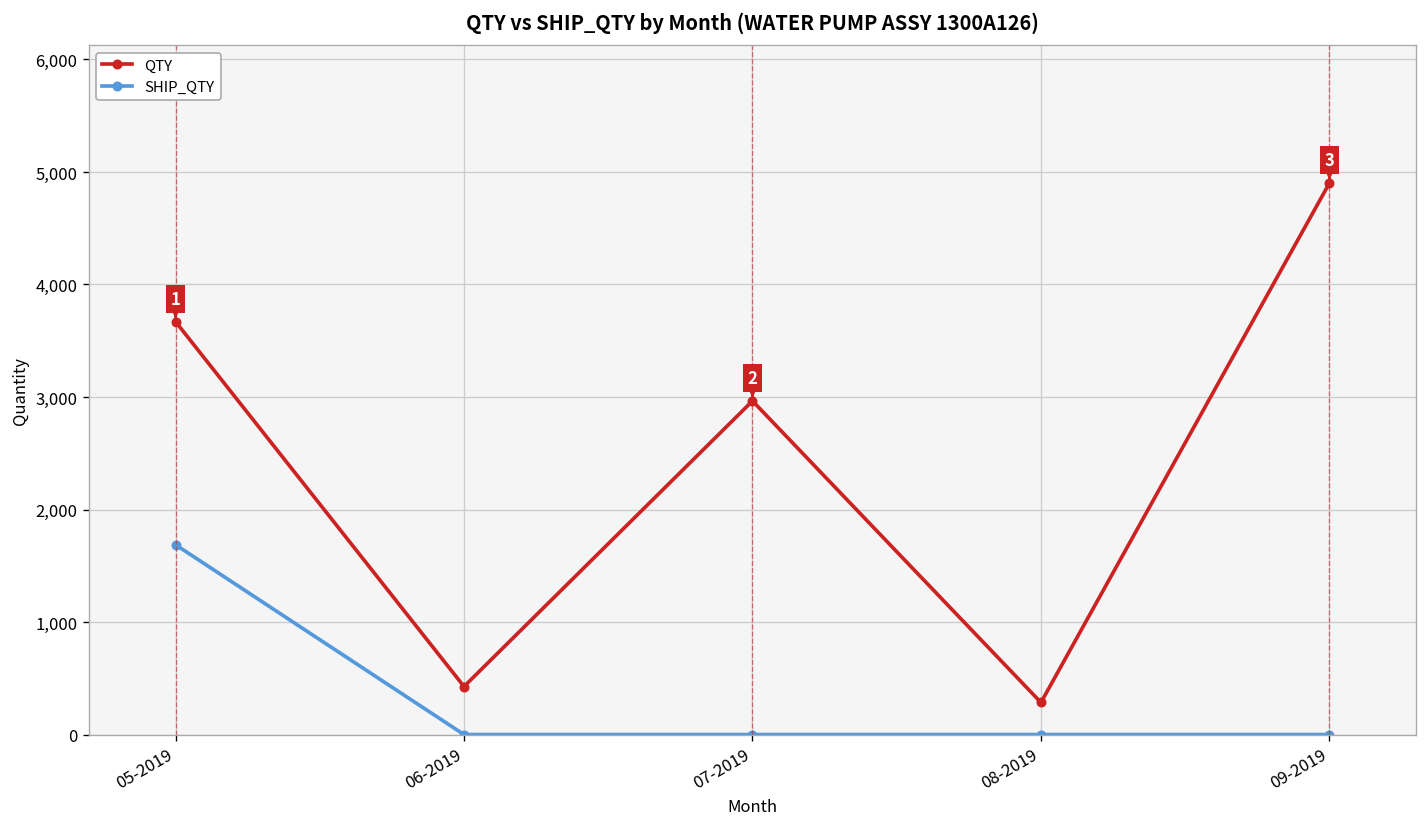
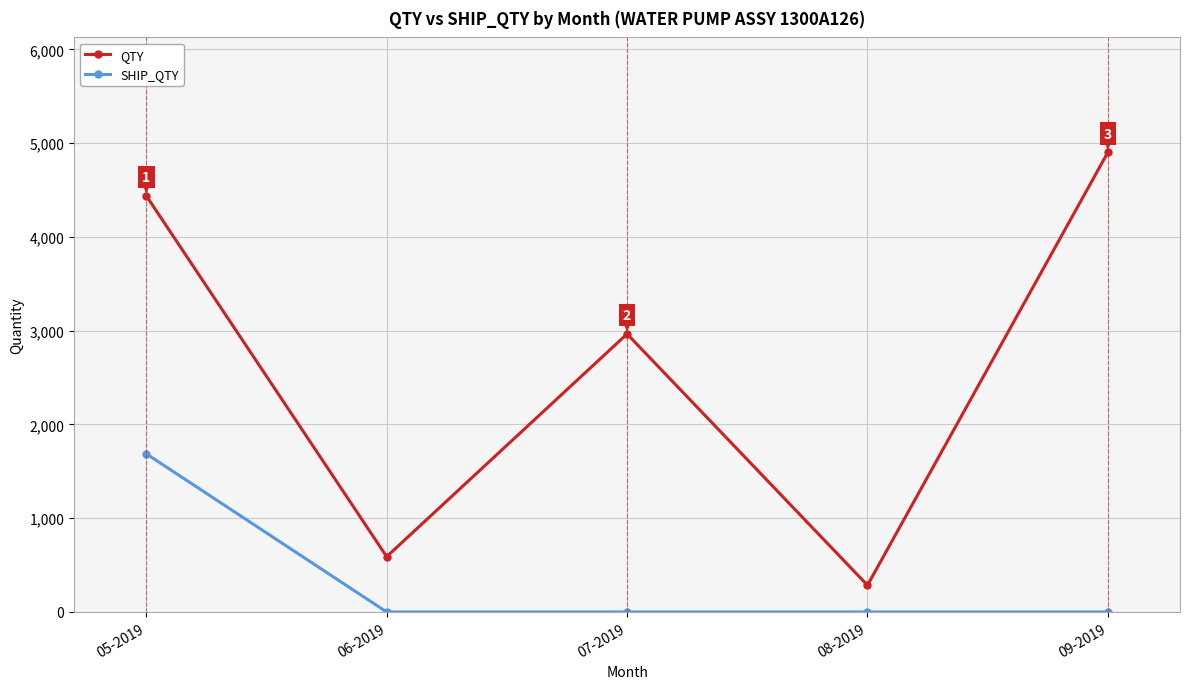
QTY, 05-2019: 3,700 -> 4,400
QTY, 06-2019: 400 -> 600
